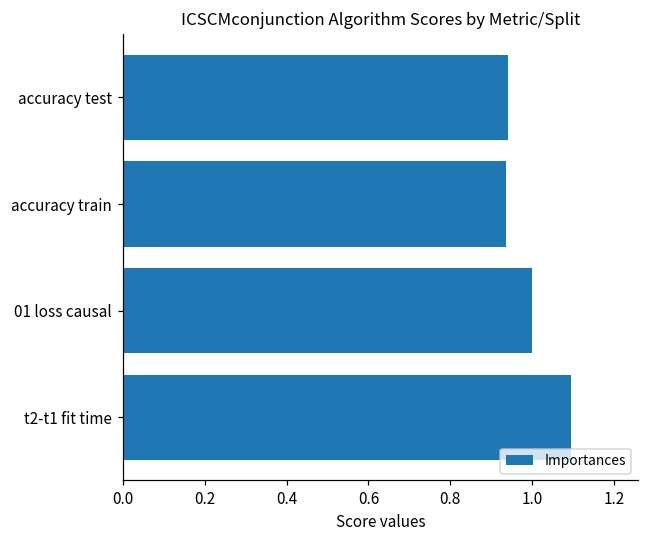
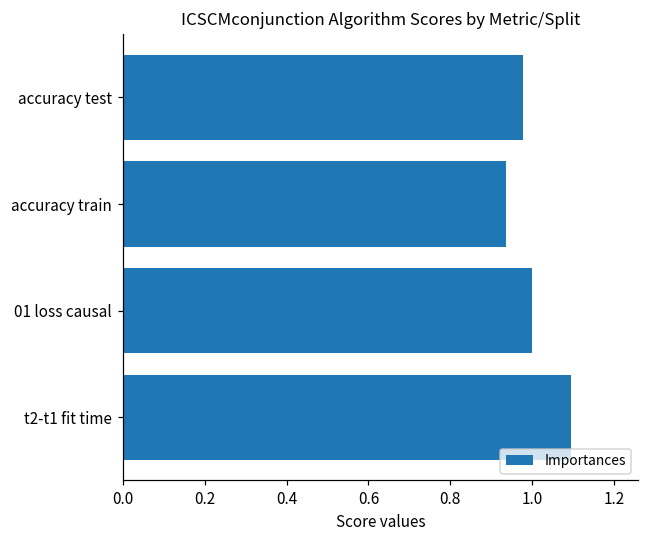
accuracy test: 0.94 -> 0.98
